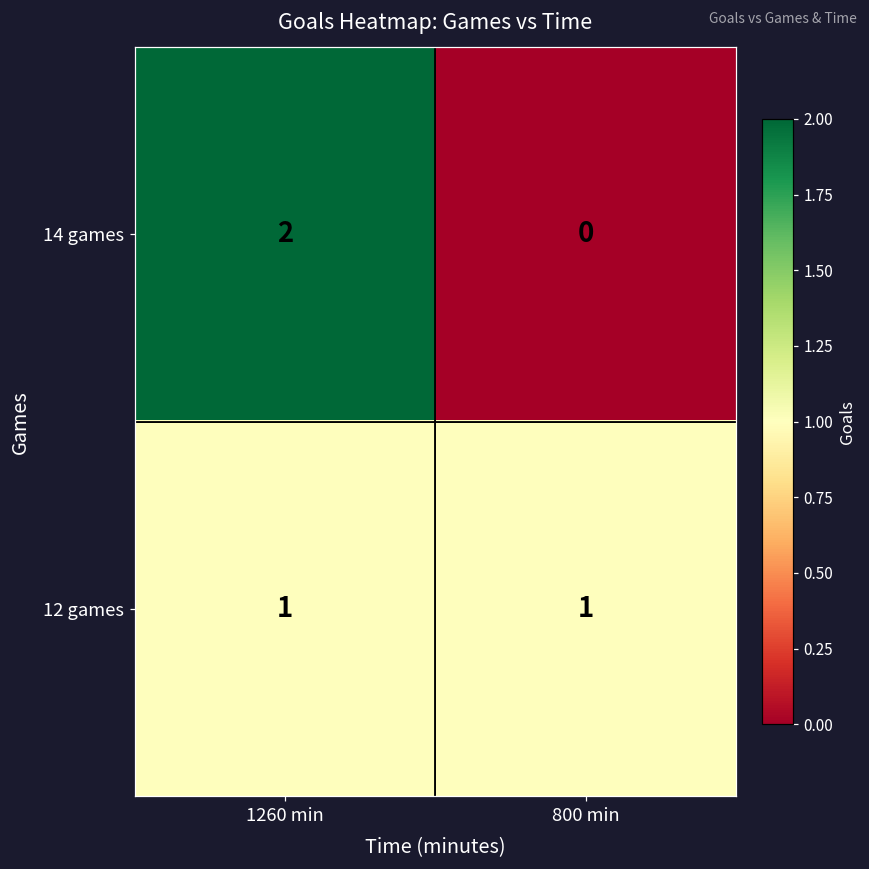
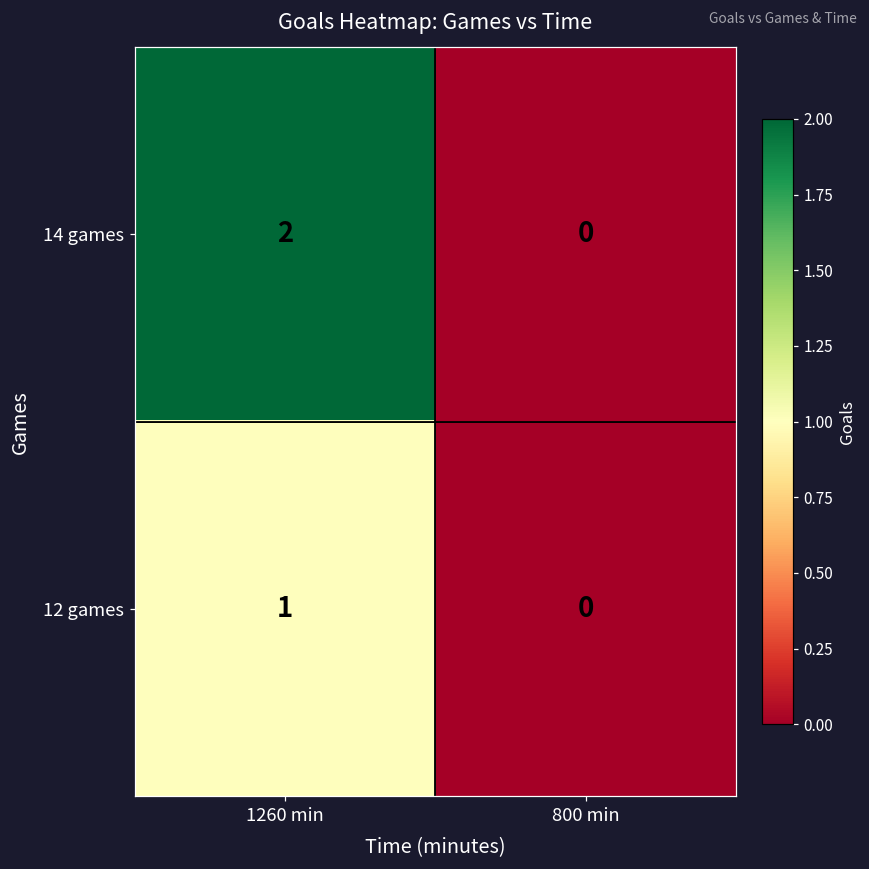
12 games, 800 min: 1 -> 0
